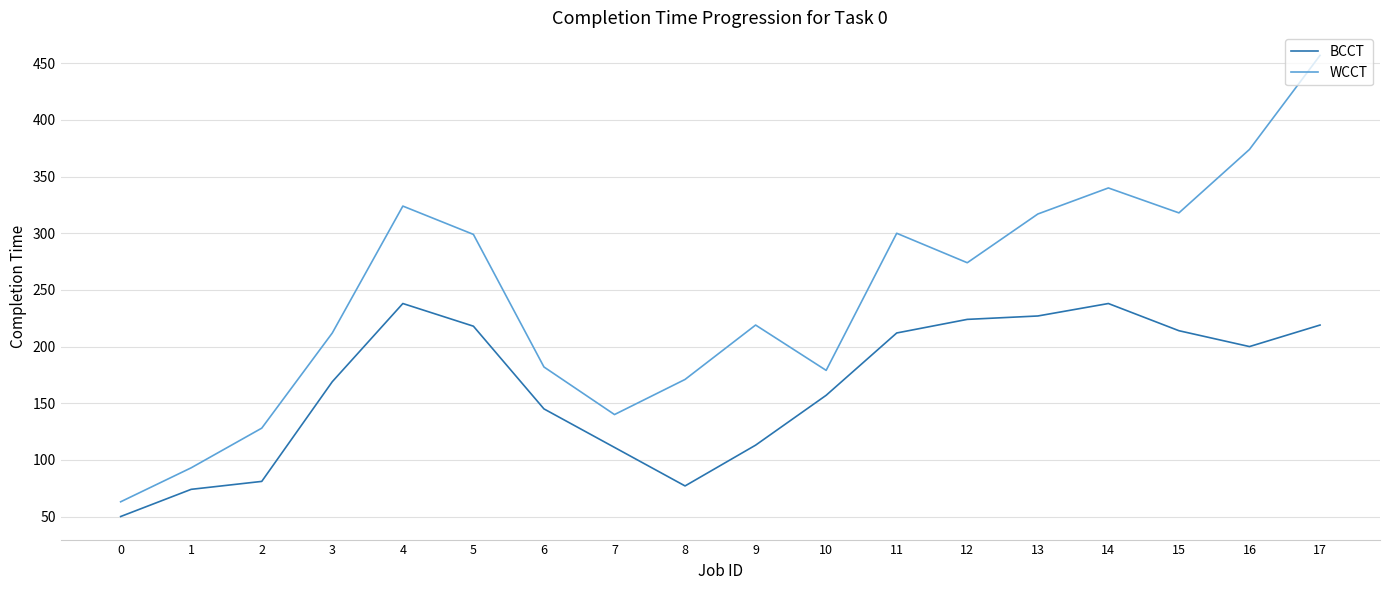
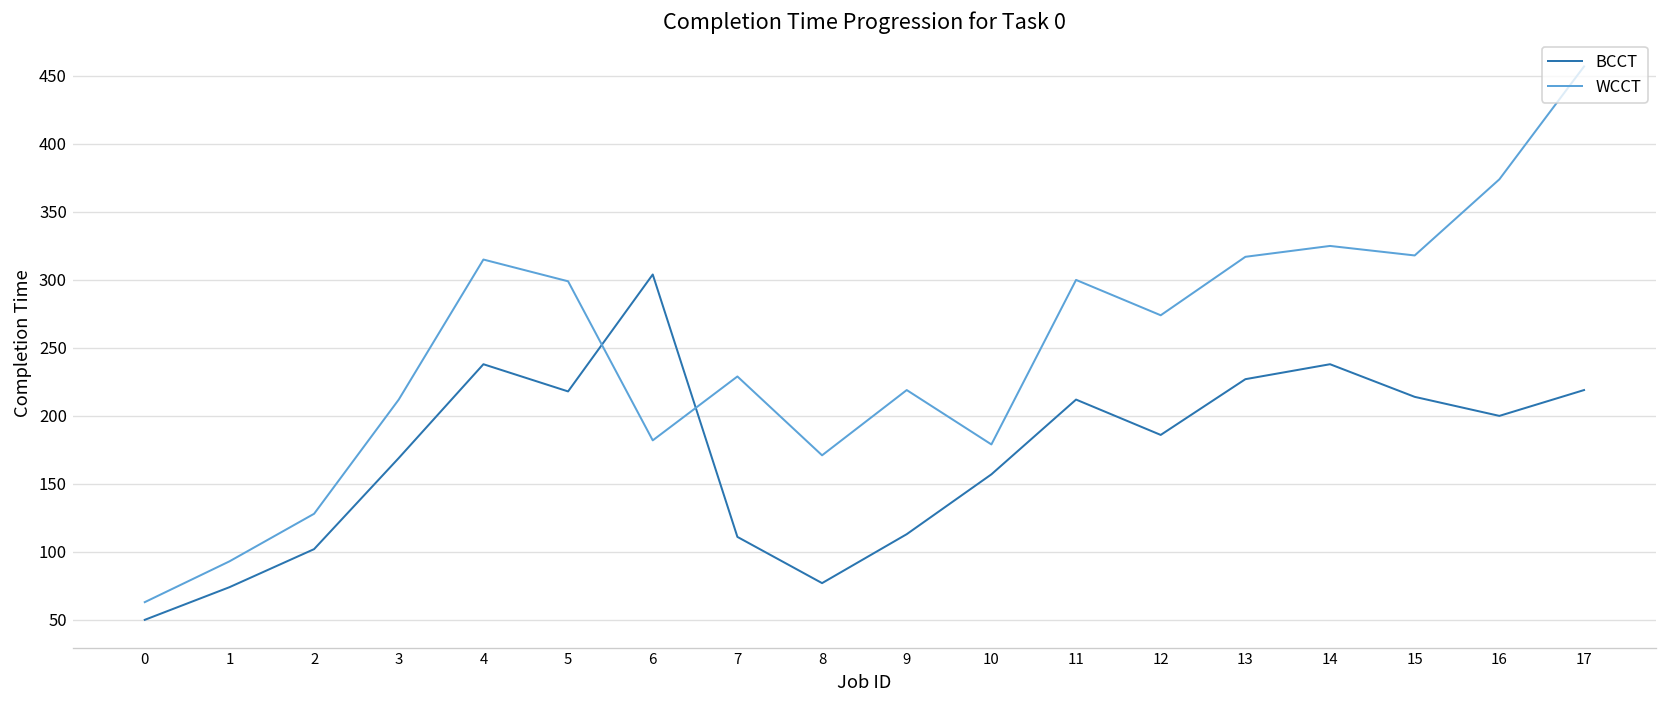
BCCT, 2: 81 -> 102
WCCT, 4: 324 -> 315
BCCT, 6: 145 -> 304
WCCT, 7: 140 -> 229
BCCT, 12: 224 -> 186
WCCT, 14: 340 -> 325
